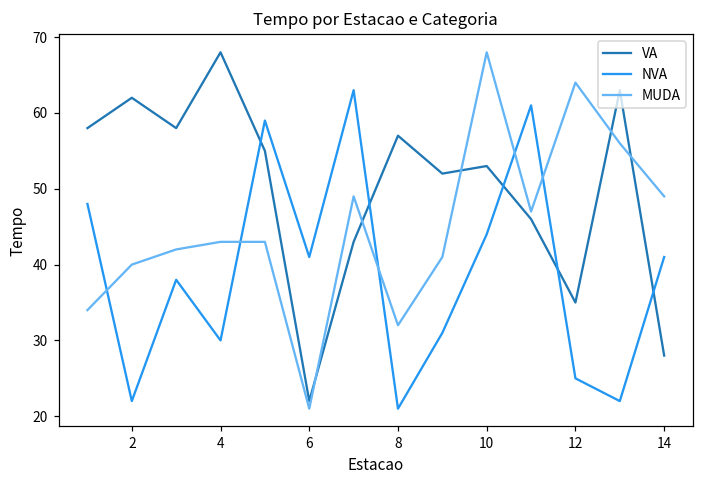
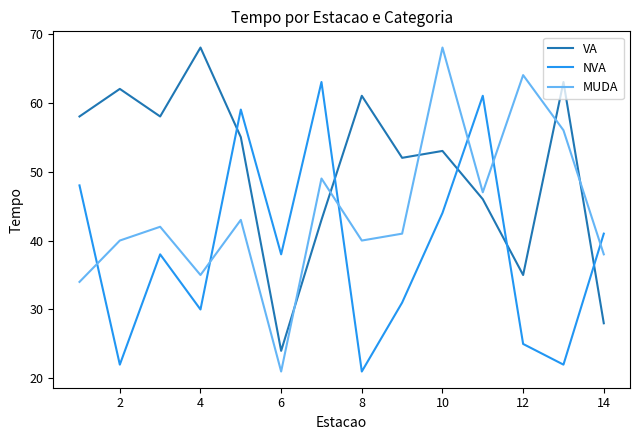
MUDA, 4: 43 -> 35
VA, 6: 22 -> 24
NVA, 6: 41 -> 38
VA, 8: 57 -> 61
MUDA, 8: 32 -> 40
MUDA, 14: 49 -> 38
